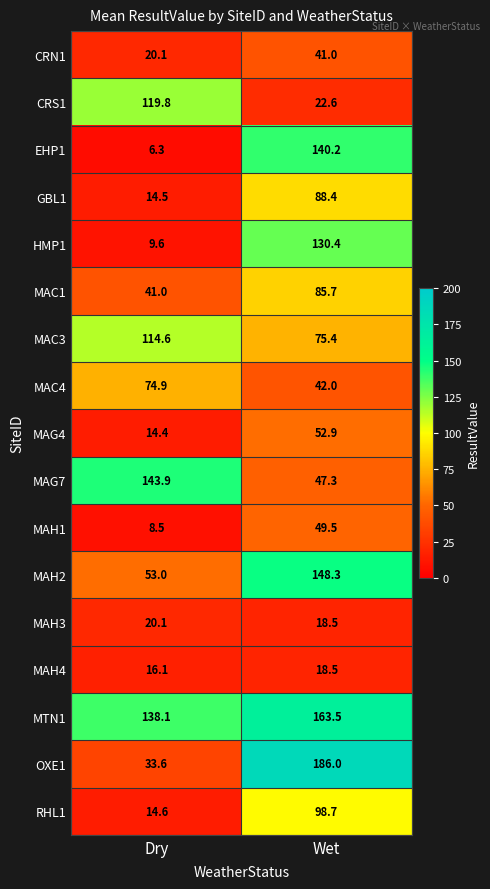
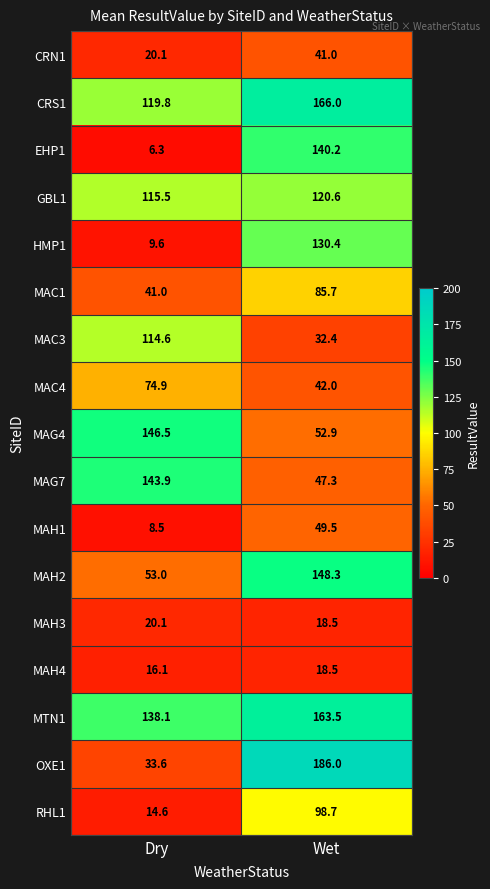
CRS1, Wet: 22.6 -> 166.0
GBL1, Dry: 14.5 -> 115.5
GBL1, Wet: 88.4 -> 120.6
MAC3, Wet: 75.4 -> 32.4
MAG4, Dry: 14.4 -> 146.5
